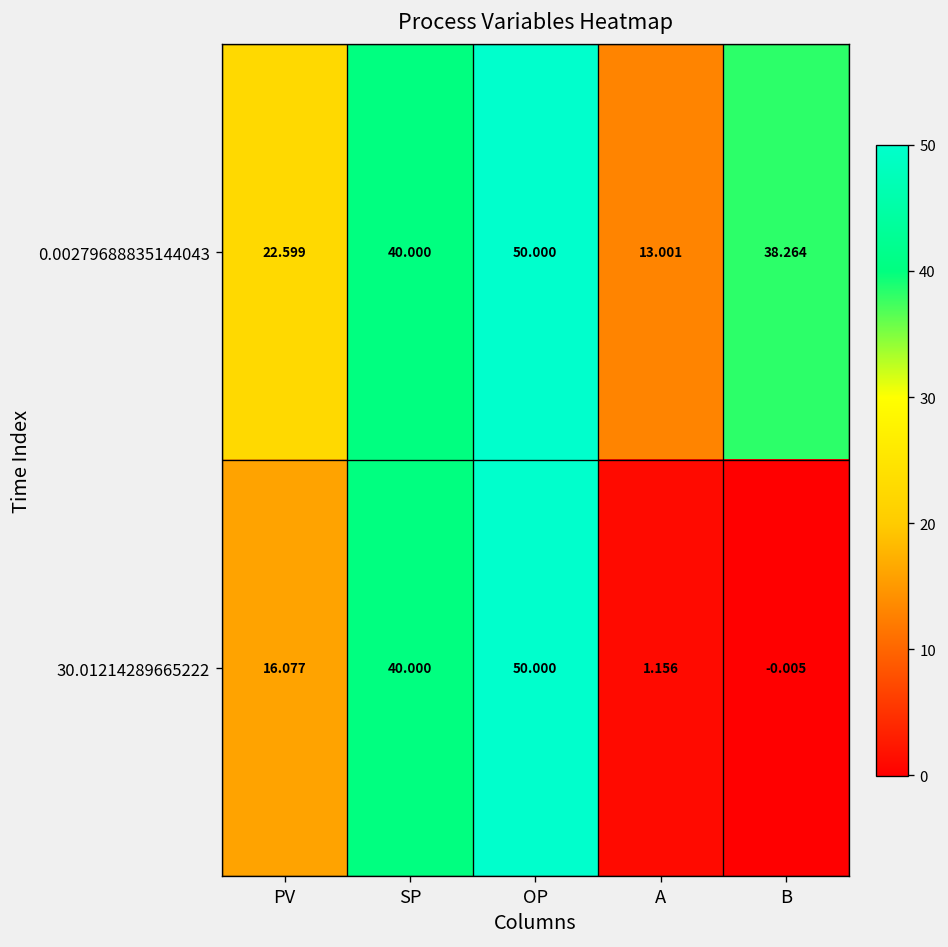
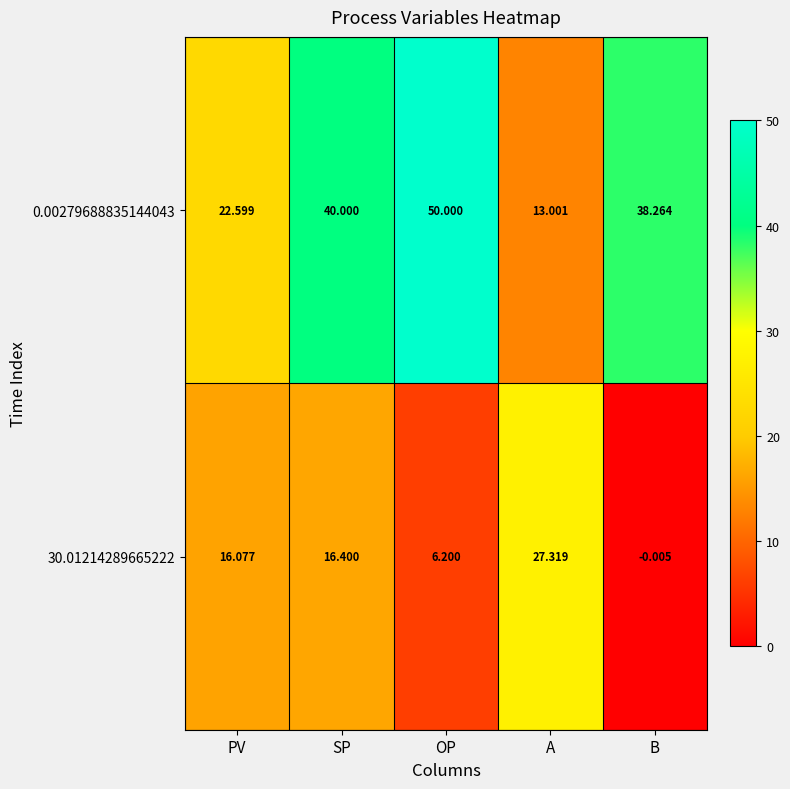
30.01214289665222, SP: 40.000 -> 16.400
30.01214289665222, OP: 50.000 -> 6.200
30.01214289665222, A: 1.156 -> 27.319
